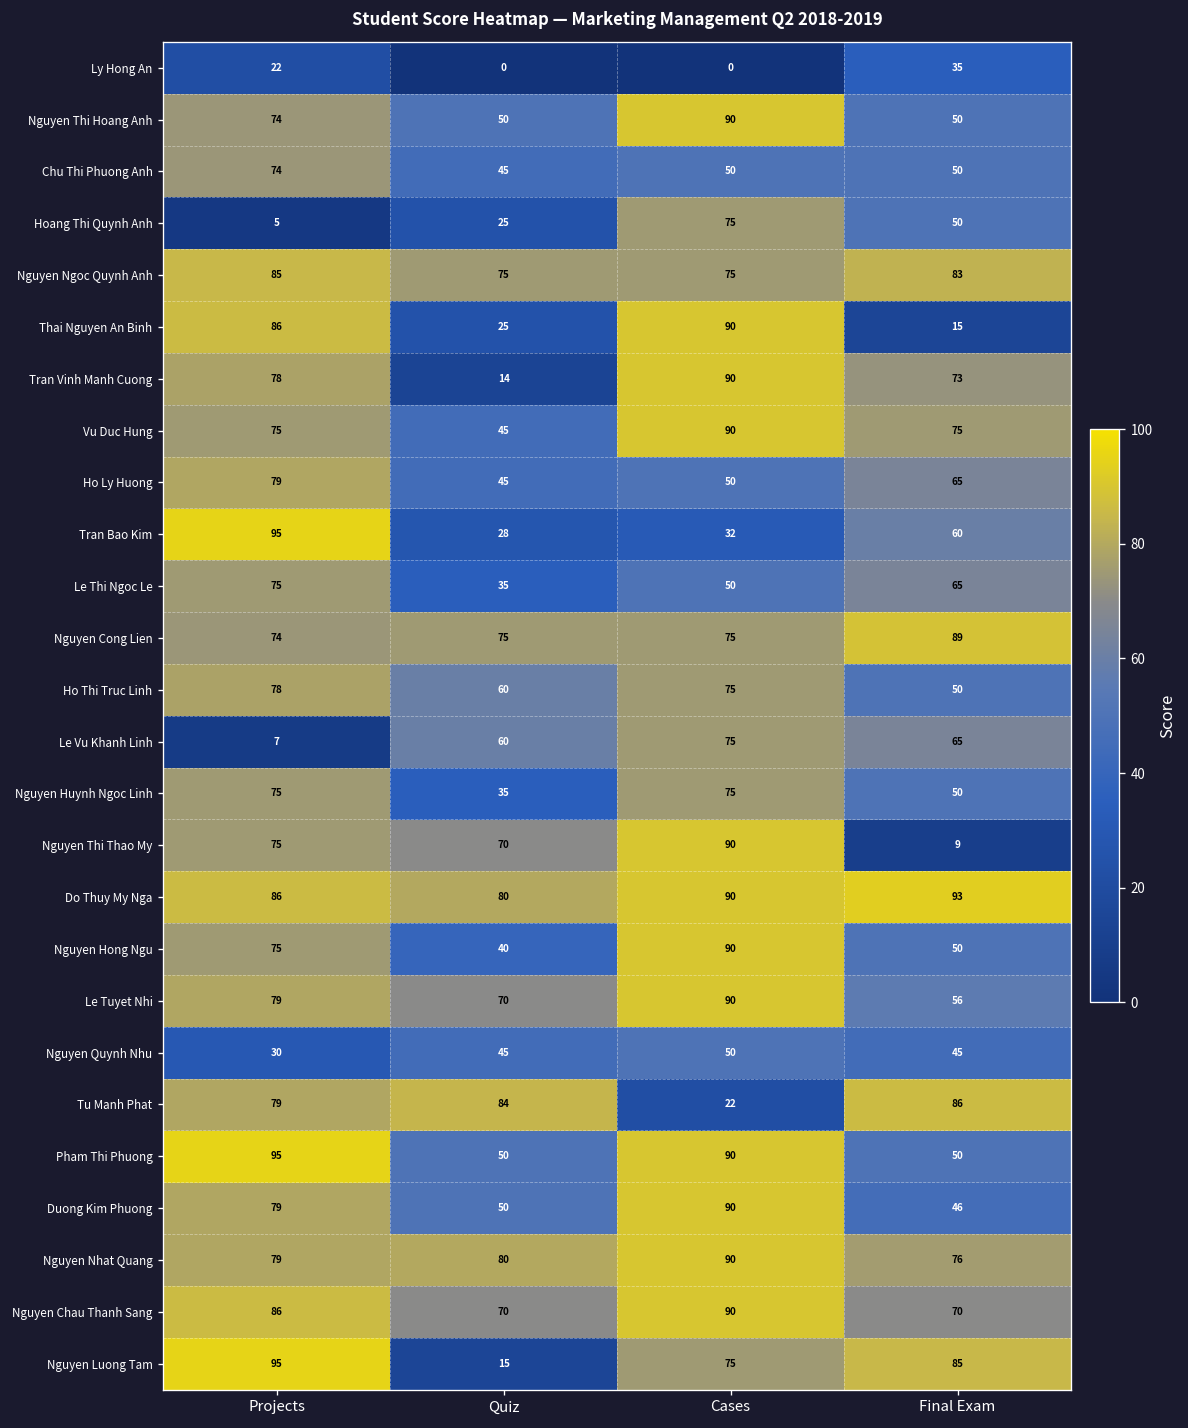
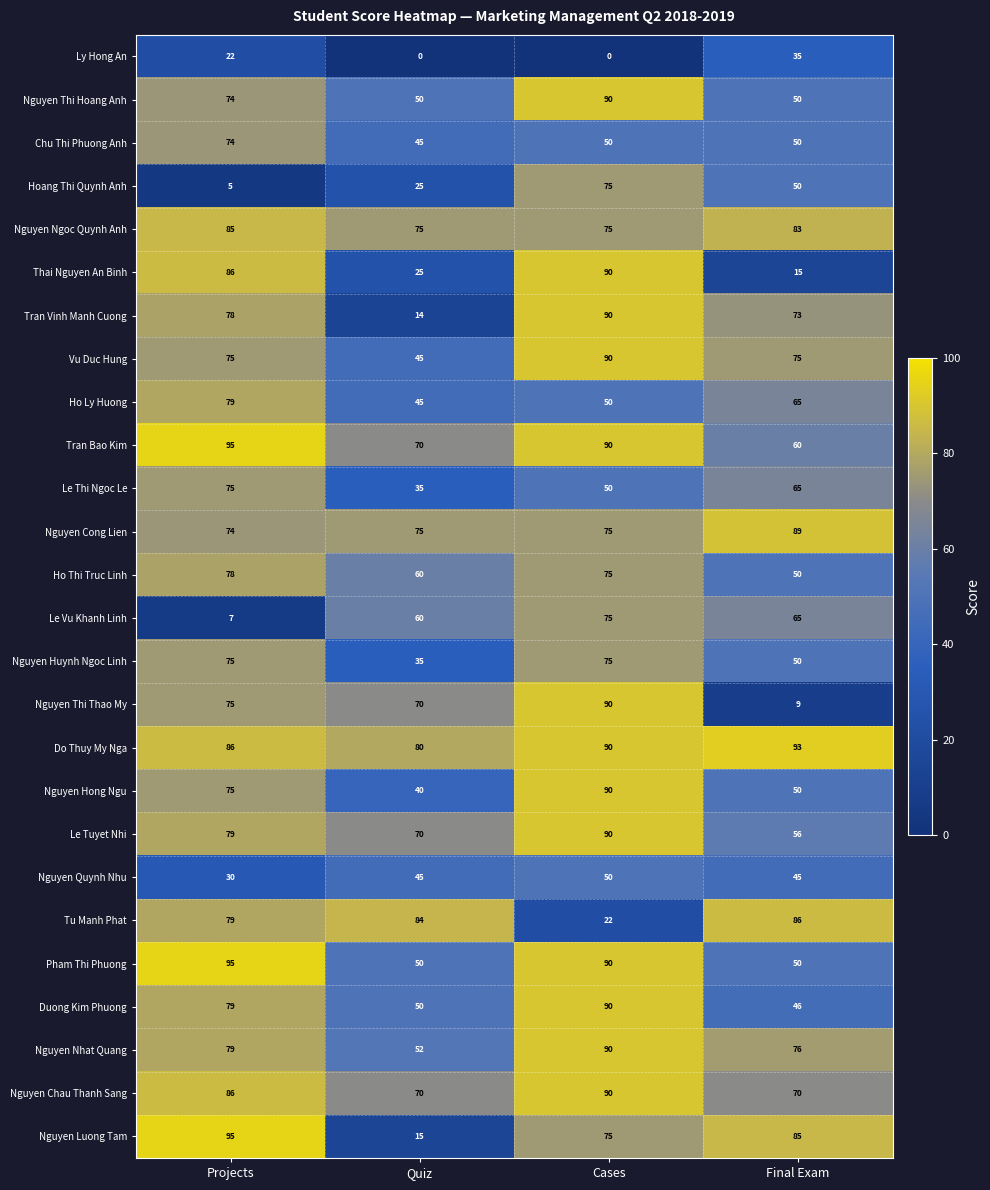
Tran Bao Kim, Quiz: 28 -> 70
Tran Bao Kim, Cases: 32 -> 90
Nguyen Nhat Quang, Quiz: 80 -> 52
